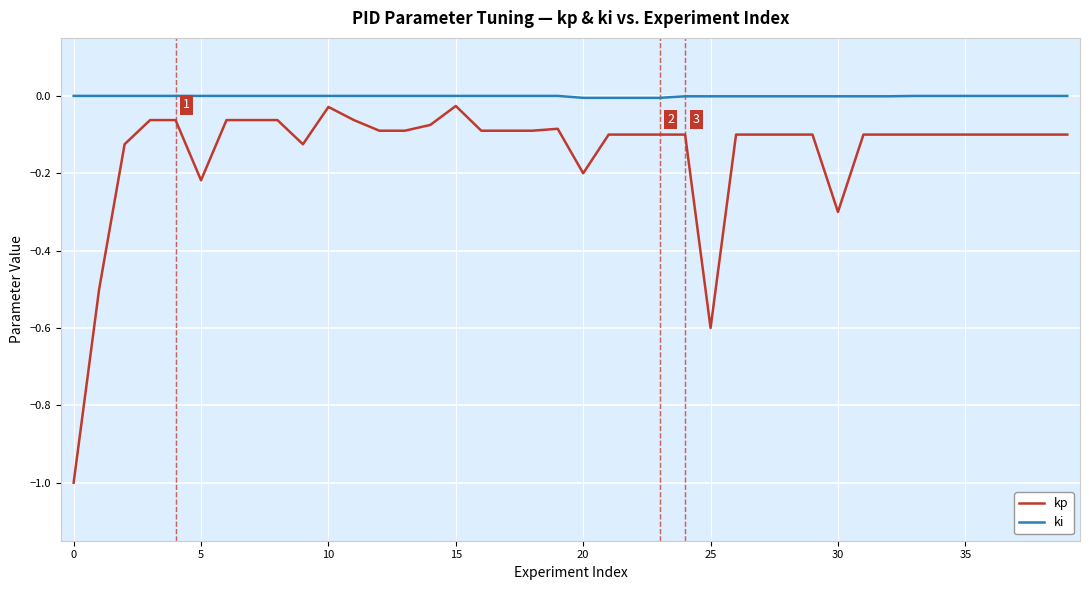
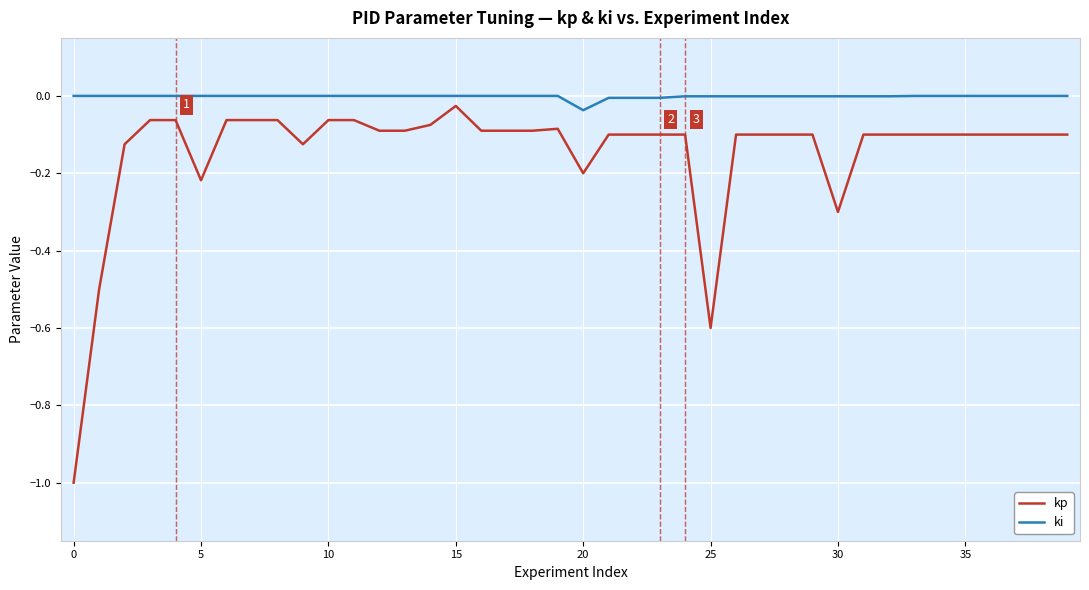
kp, 10: -0.03 -> -0.06
ki, 20: -0.01 -> -0.04
